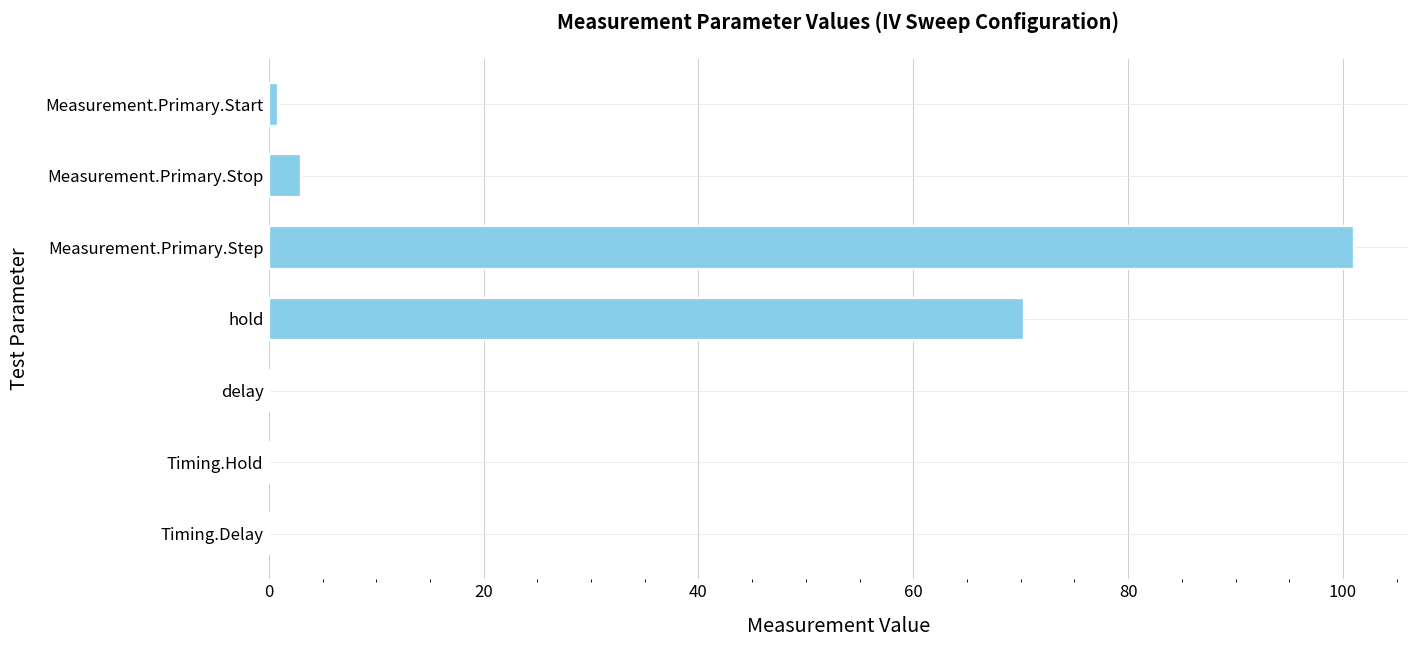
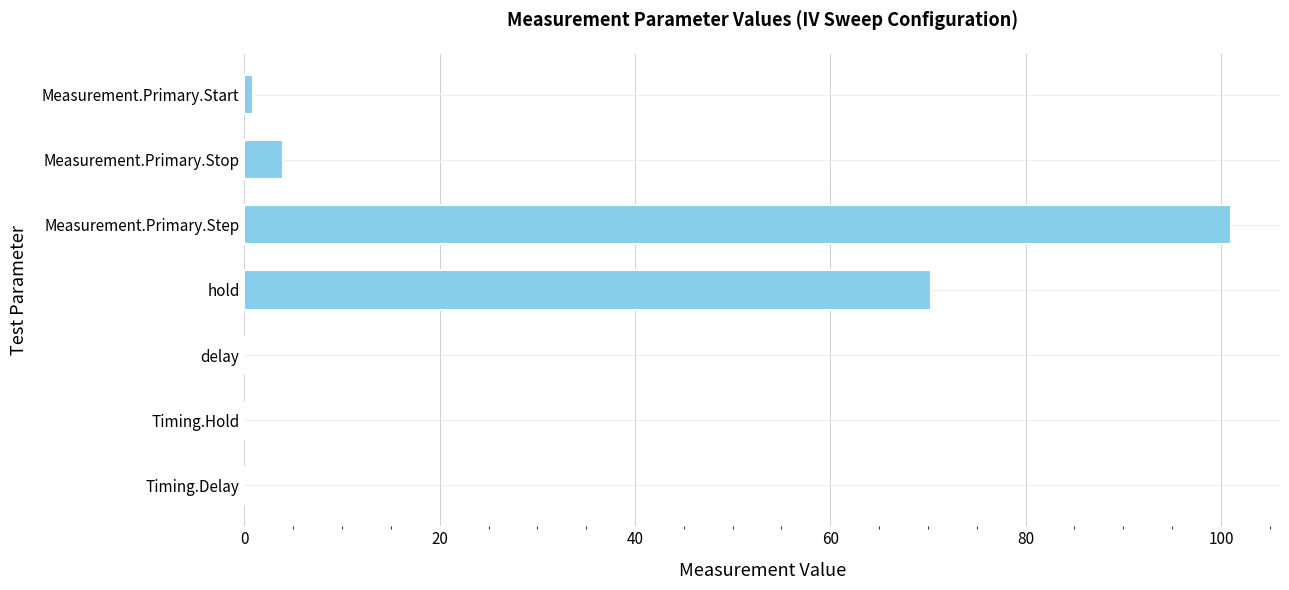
Measurement.Primary.Stop: 3 -> 4
